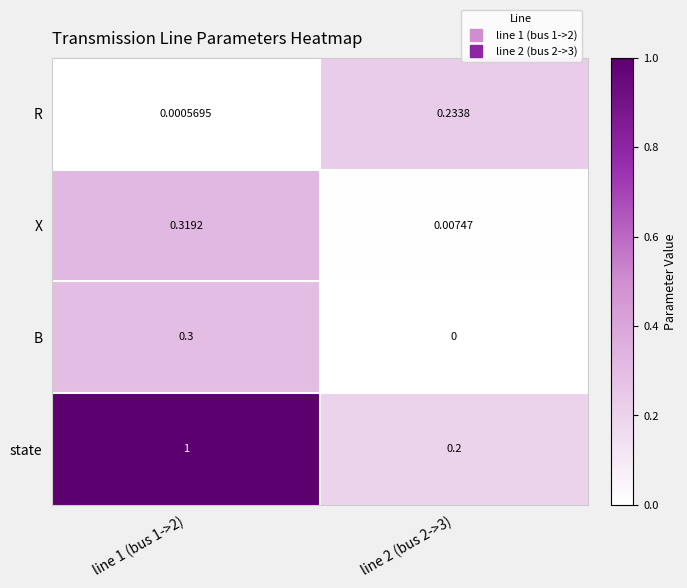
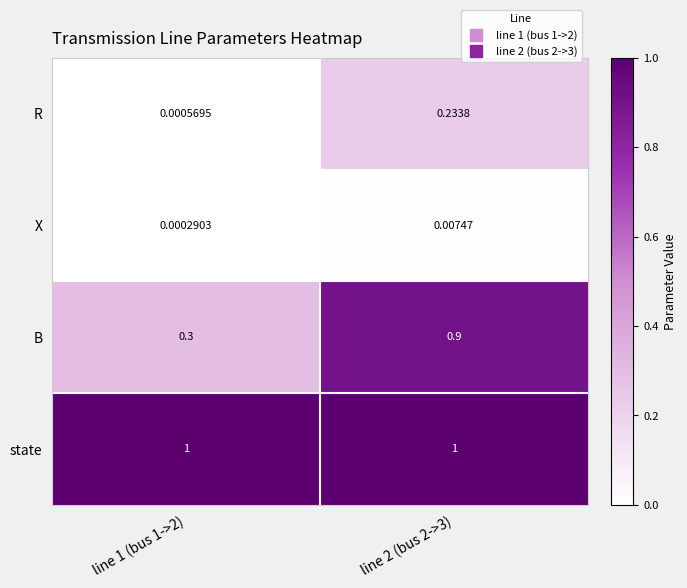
X, line 1 (bus 1->2): 0.3192 -> 0.0002903
B, line 2 (bus 2->3): 0 -> 0.9
state, line 2 (bus 2->3): 0.2 -> 1
